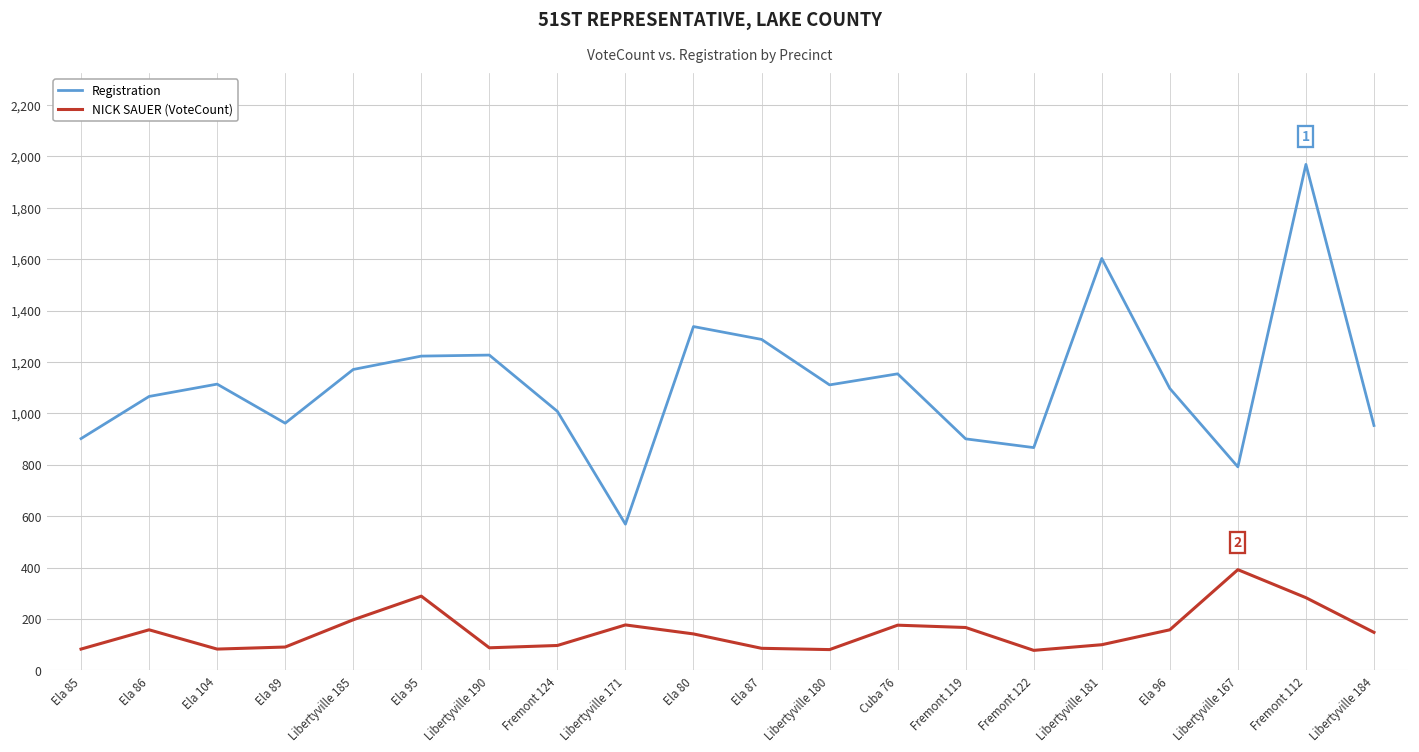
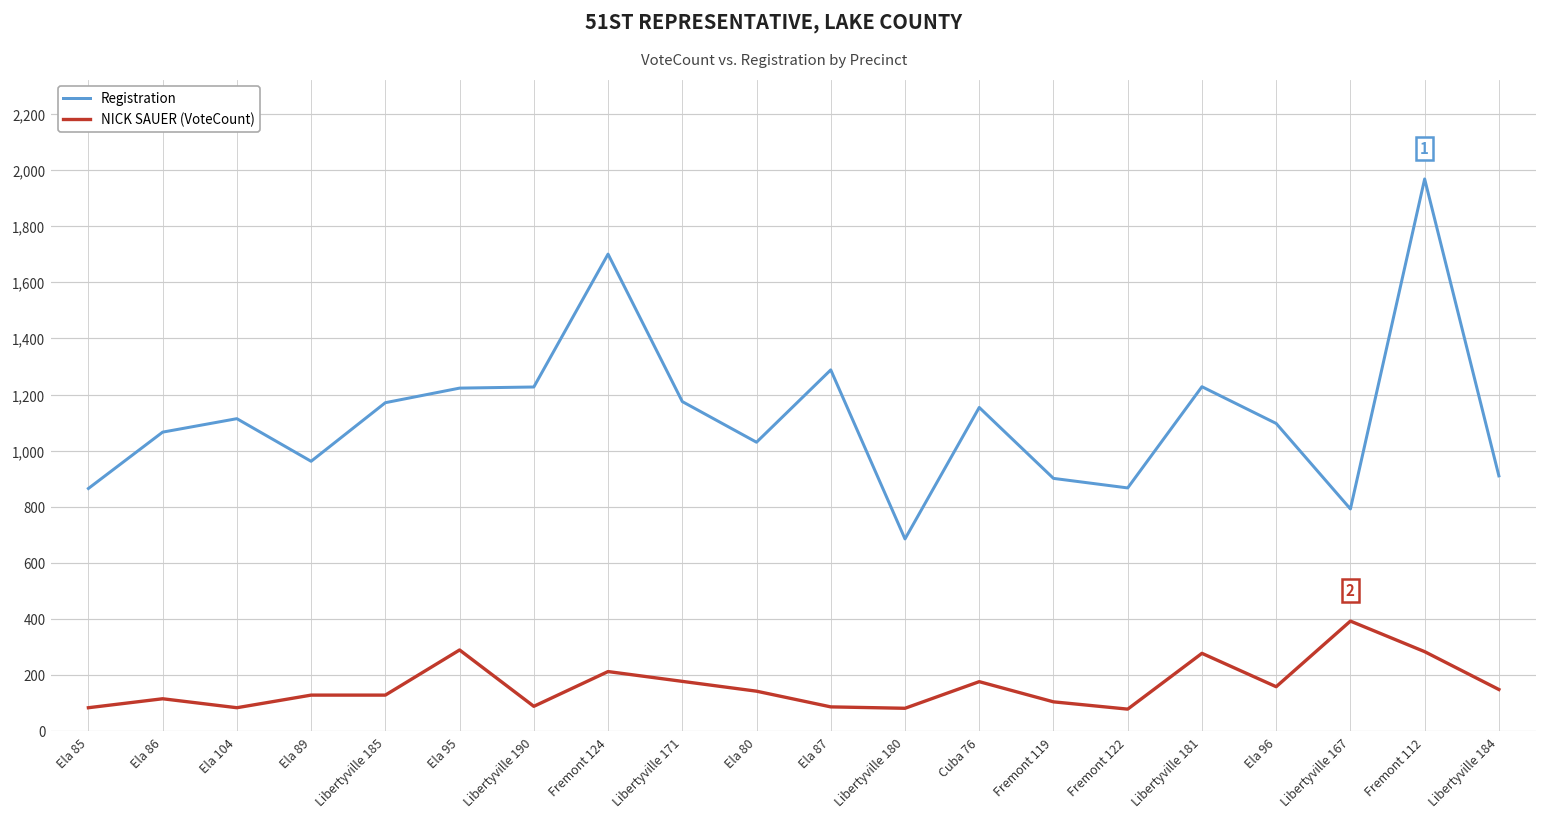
Registration, Ela 85: 900 -> 870
NICK SAUER (VoteCount), Ela 86: 160 -> 120
NICK SAUER (VoteCount), Ela 89: 90 -> 130
NICK SAUER (VoteCount), Libertyville 185: 200 -> 130
Registration, Fremont 124: 1,010 -> 1,700
NICK SAUER (VoteCount), Fremont 124: 100 -> 210
Registration, Libertyville 171: 570 -> 1,180
Registration, Ela 80: 1,340 -> 1,030
Registration, Libertyville 180: 1,110 -> 690
NICK SAUER (VoteCount), Fremont 119: 170 -> 100
Registration, Libertyville 181: 1,600 -> 1,230
NICK SAUER (VoteCount), Libertyville 181: 100 -> 280
Registration, Libertyville 184: 950 -> 910
